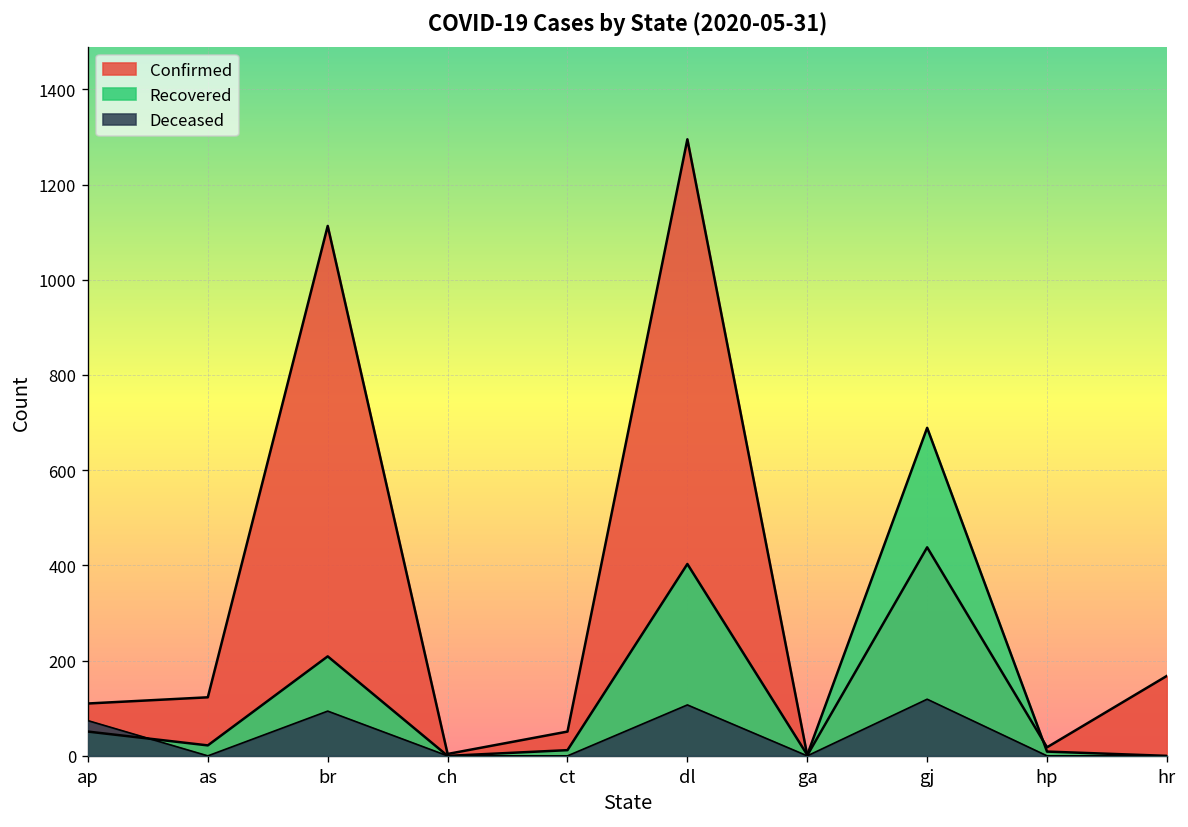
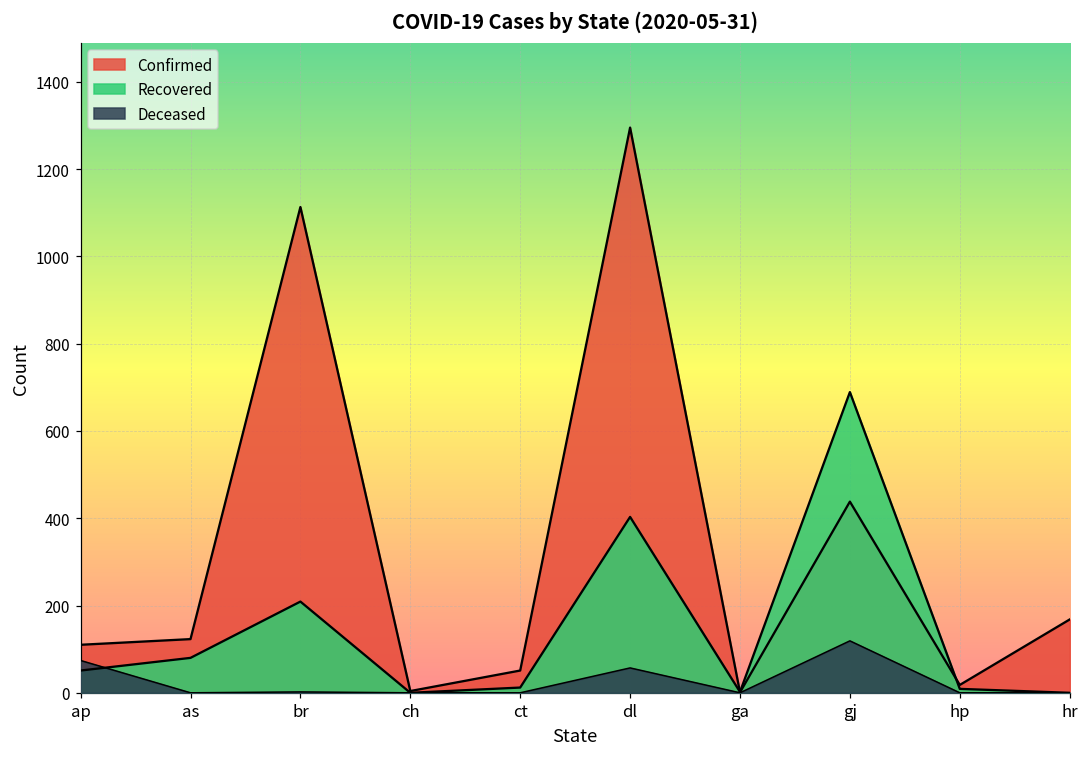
Recovered, as: 20 -> 80
Deceased, br: 90 -> 0
Deceased, dl: 110 -> 60
